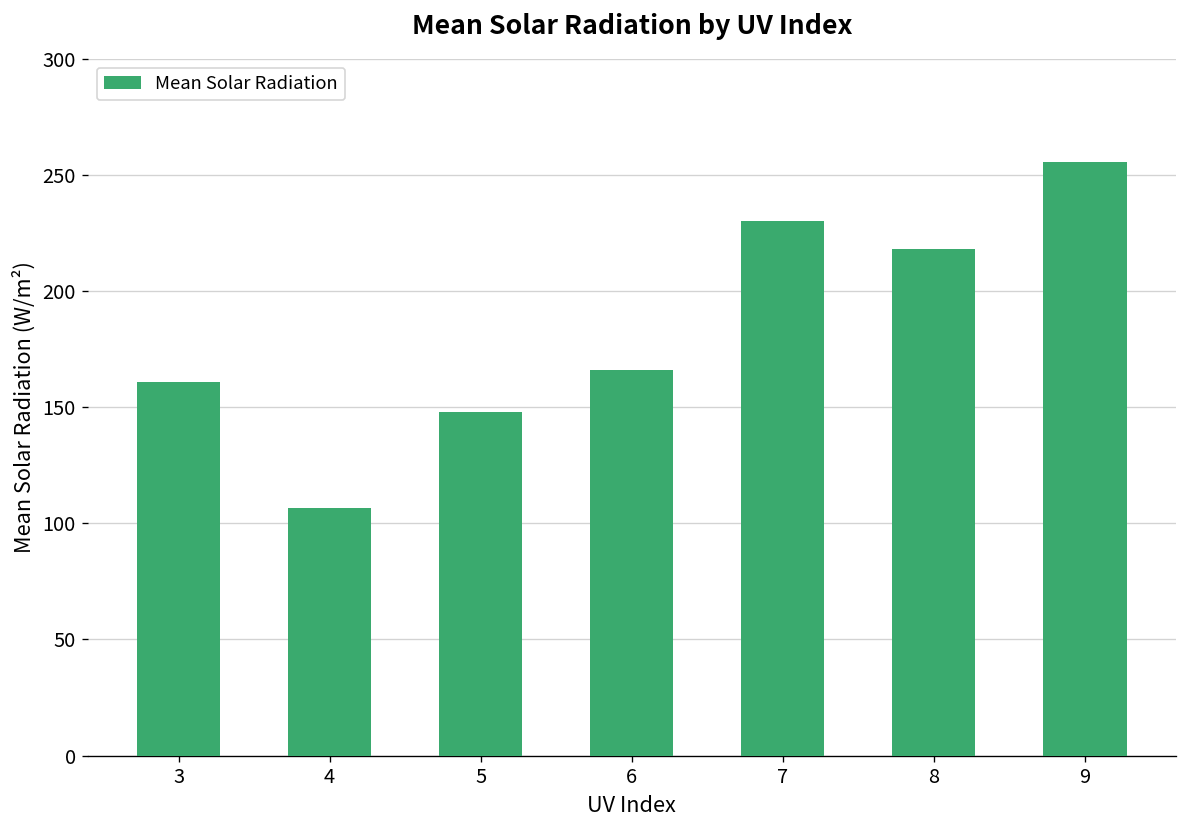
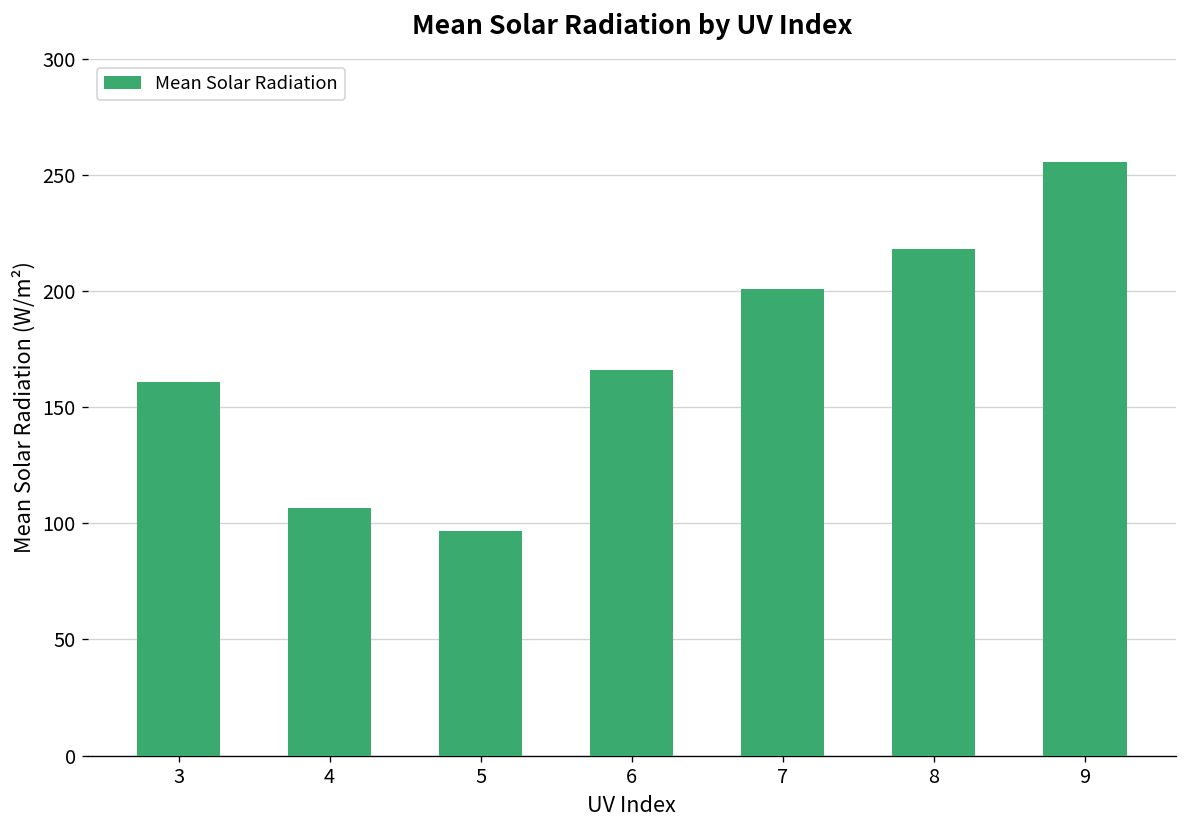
5: 148 -> 97
7: 230 -> 201
